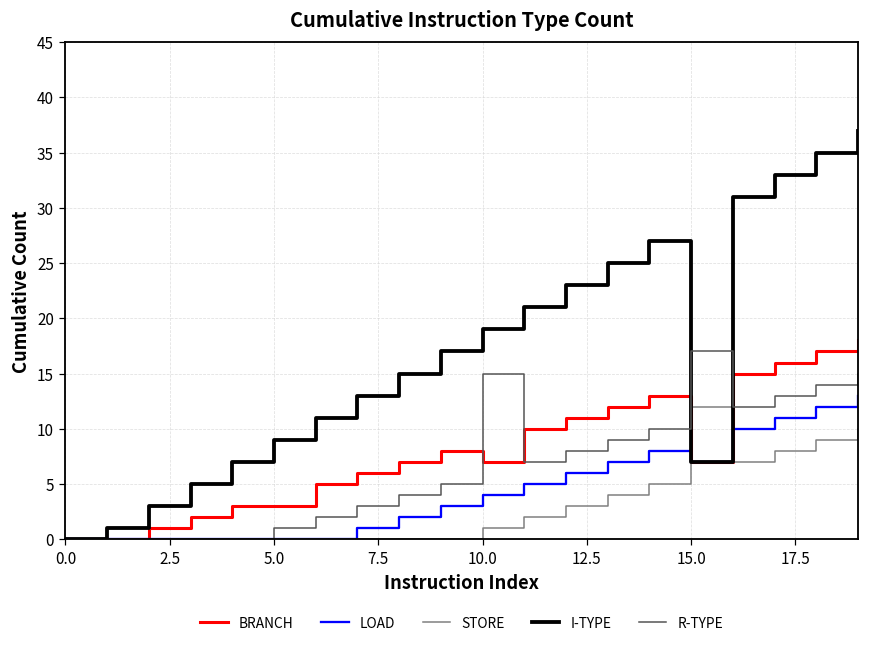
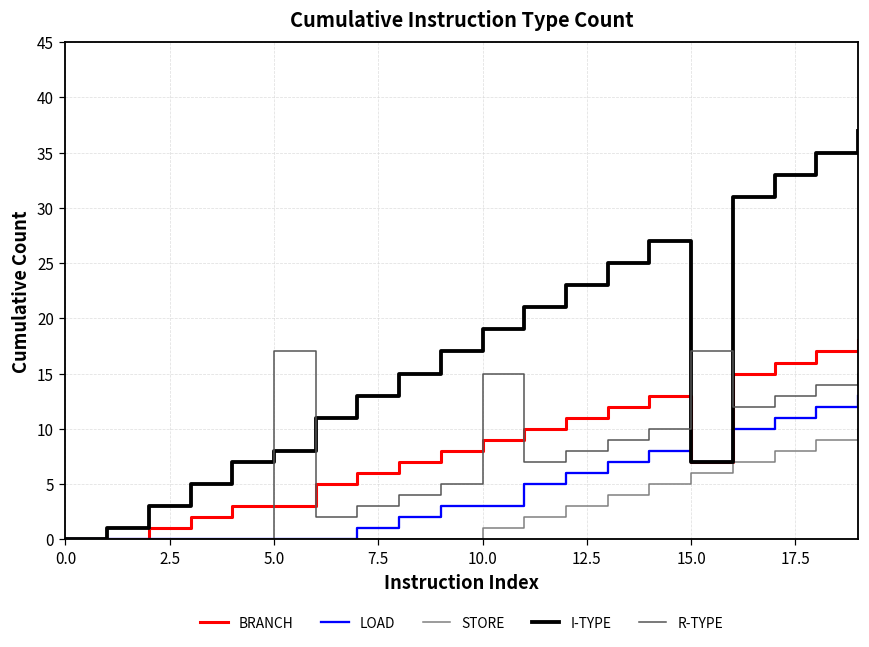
I-TYPE, 5.0: 9 -> 8
R-TYPE, 5.0: 1 -> 17
BRANCH, 10.0: 7 -> 9
LOAD, 10.0: 4 -> 3
STORE, 15.0: 12 -> 6
